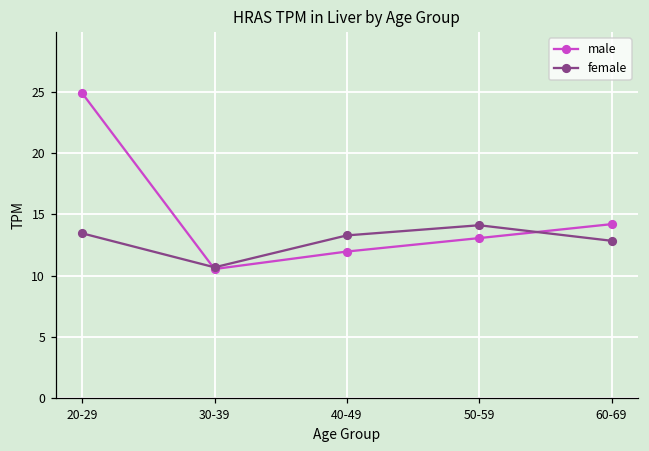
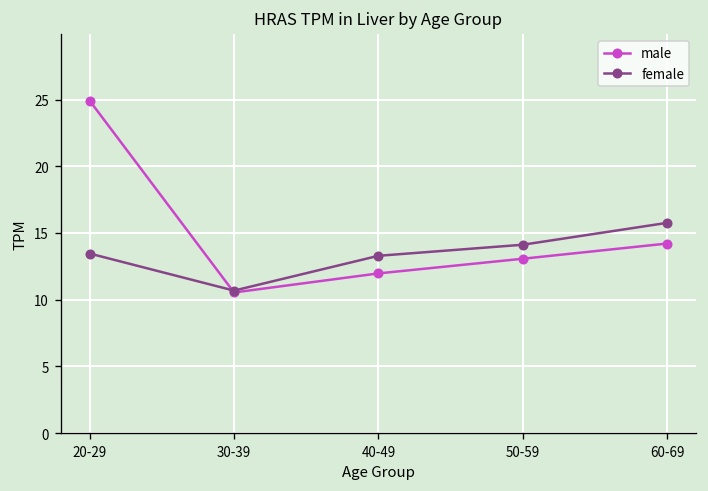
female, 60-69: 12.9 -> 15.8
